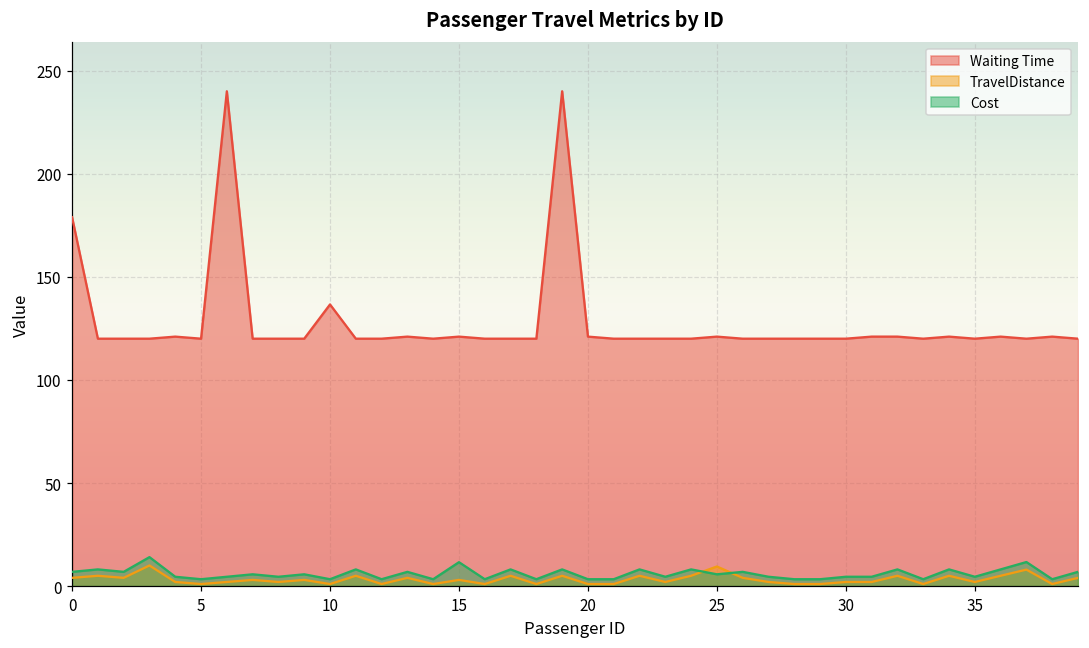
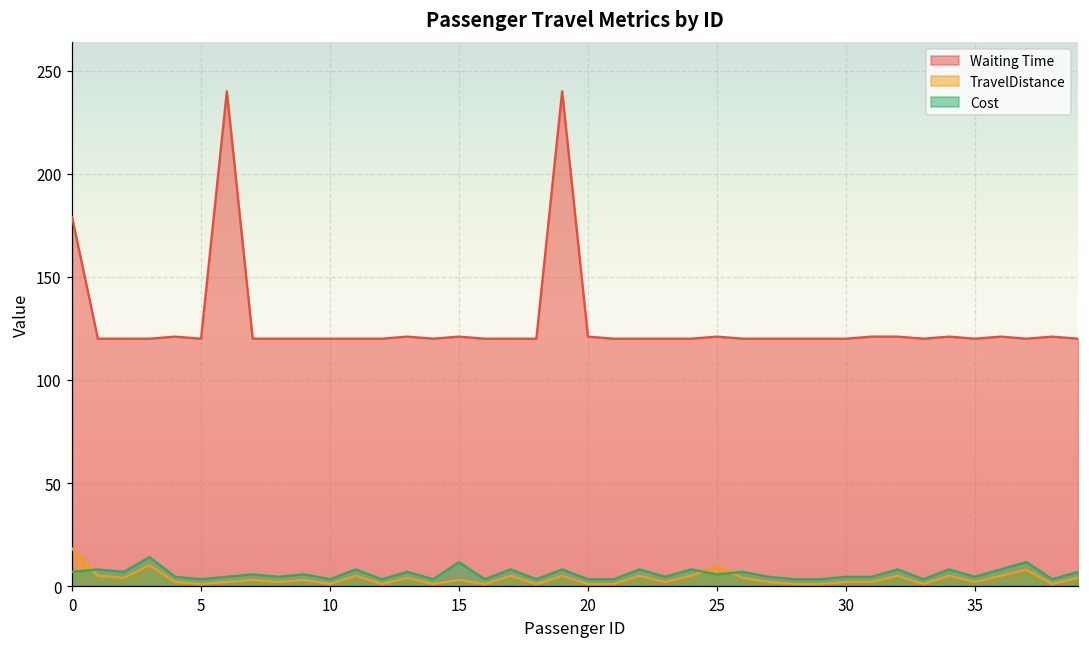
TravelDistance, 0: 4 -> 18
Waiting Time, 10: 137 -> 120
